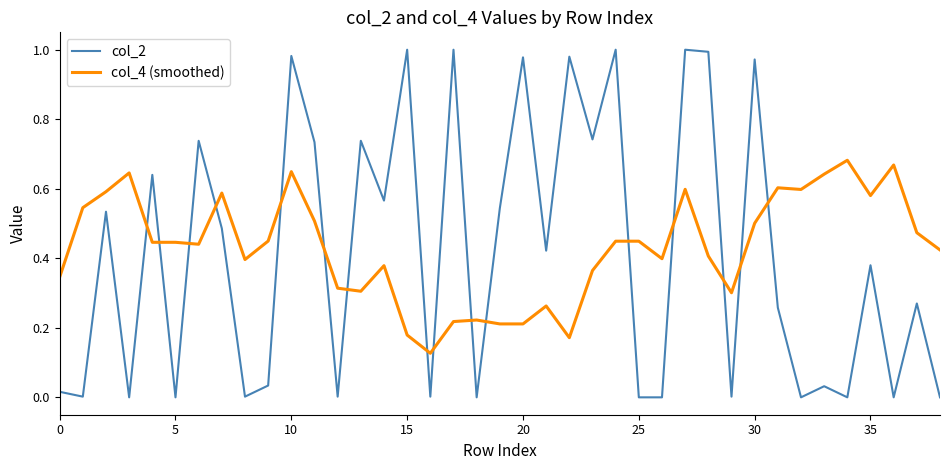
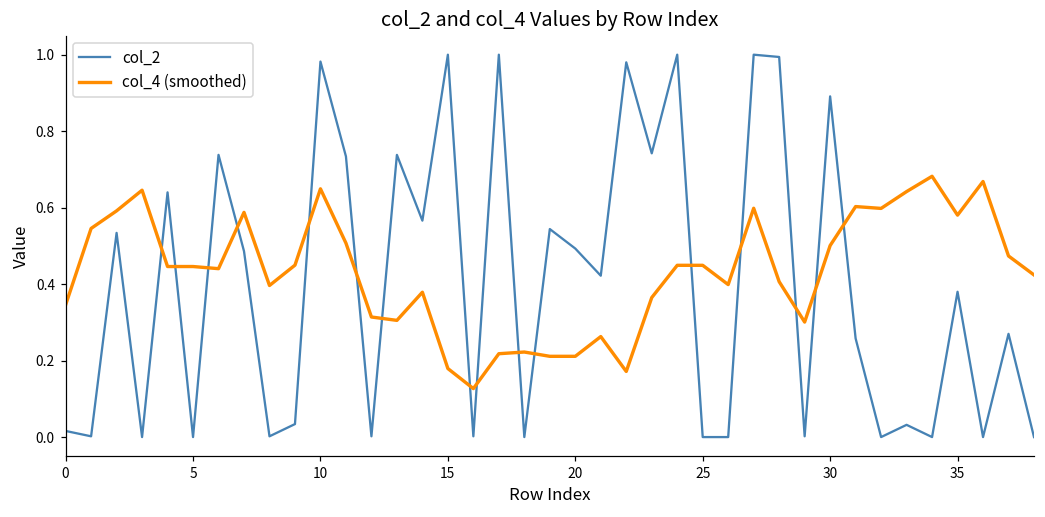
col_2, 20: 0.98 -> 0.49
col_2, 30: 0.97 -> 0.89
